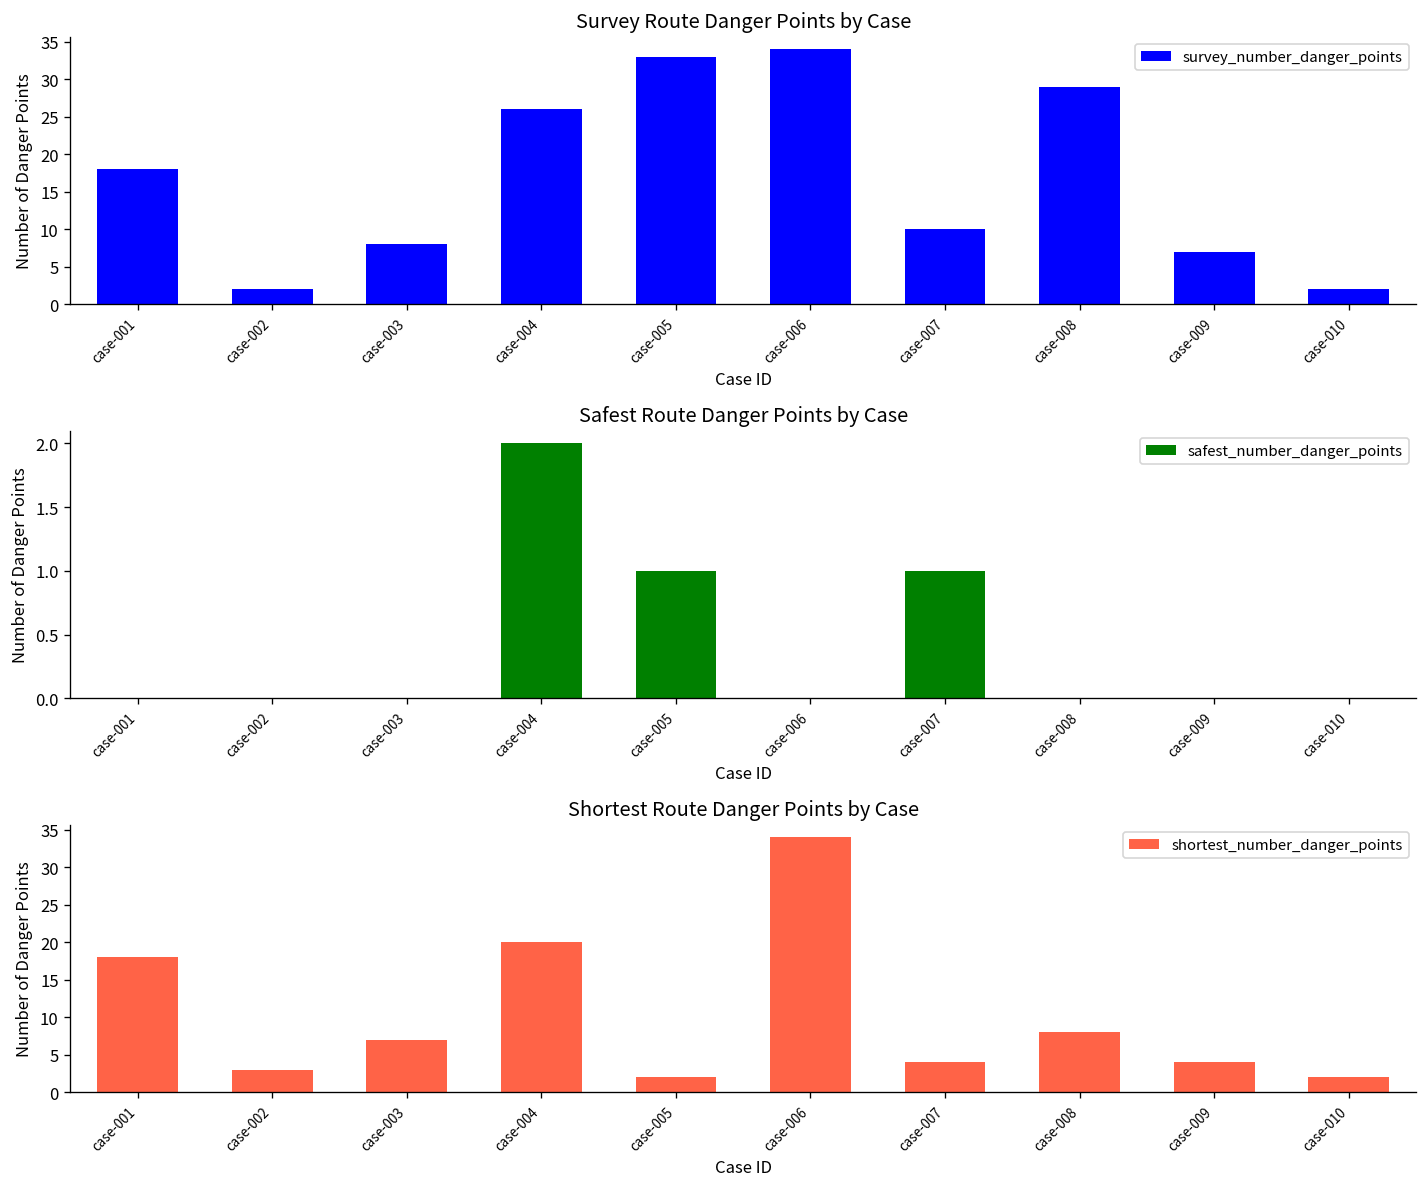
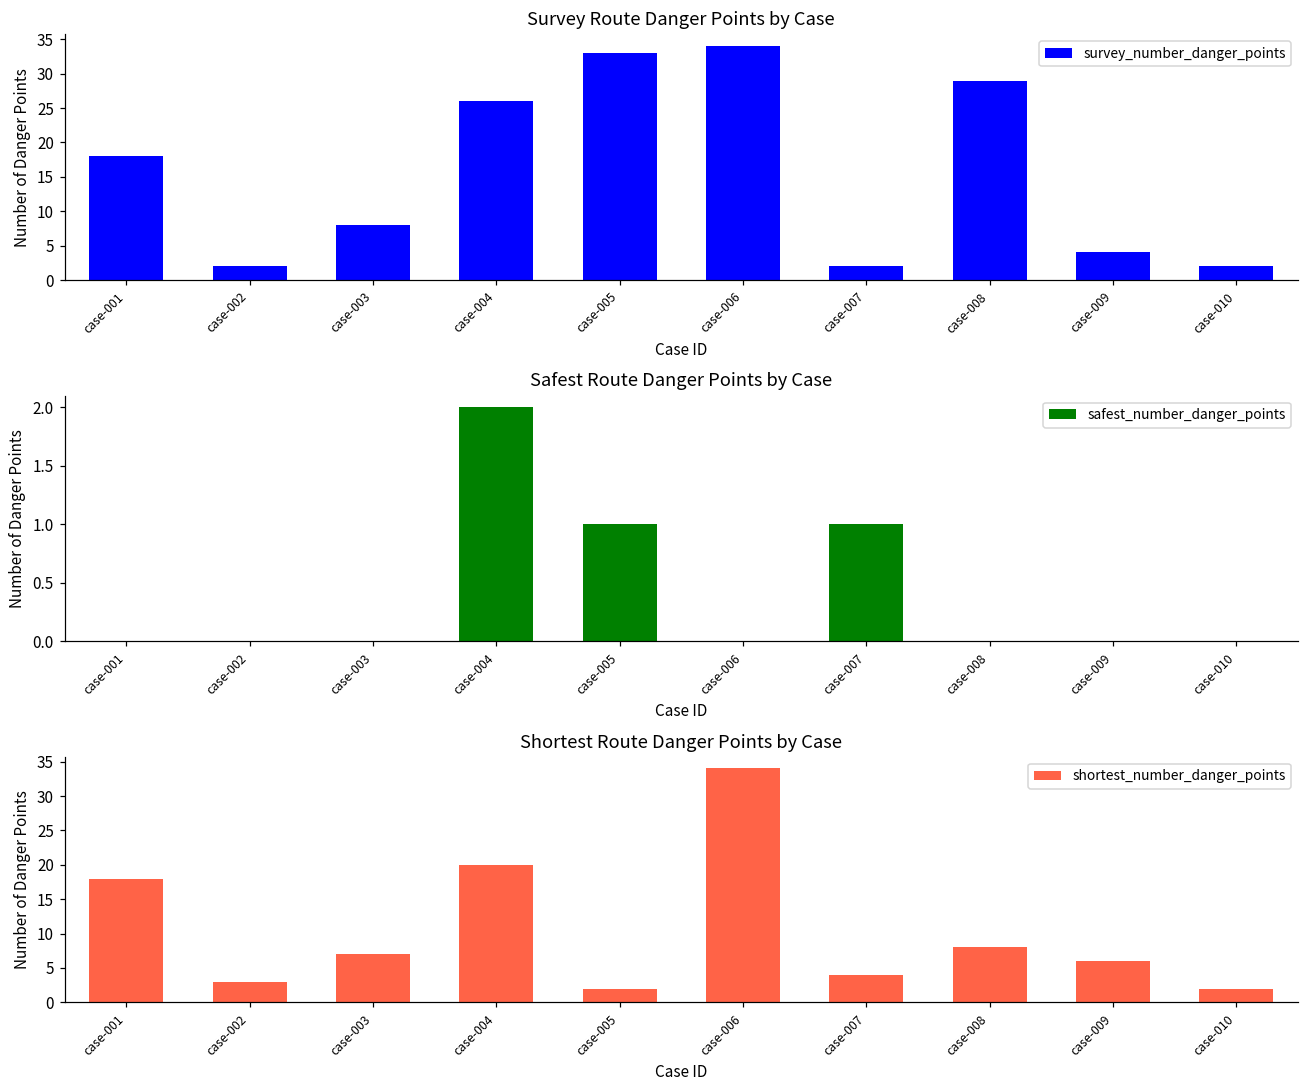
Survey Route Danger Points by Case, case-007: 10 -> 2
Survey Route Danger Points by Case, case-009: 7 -> 4
Shortest Route Danger Points by Case, case-009: 4 -> 6
